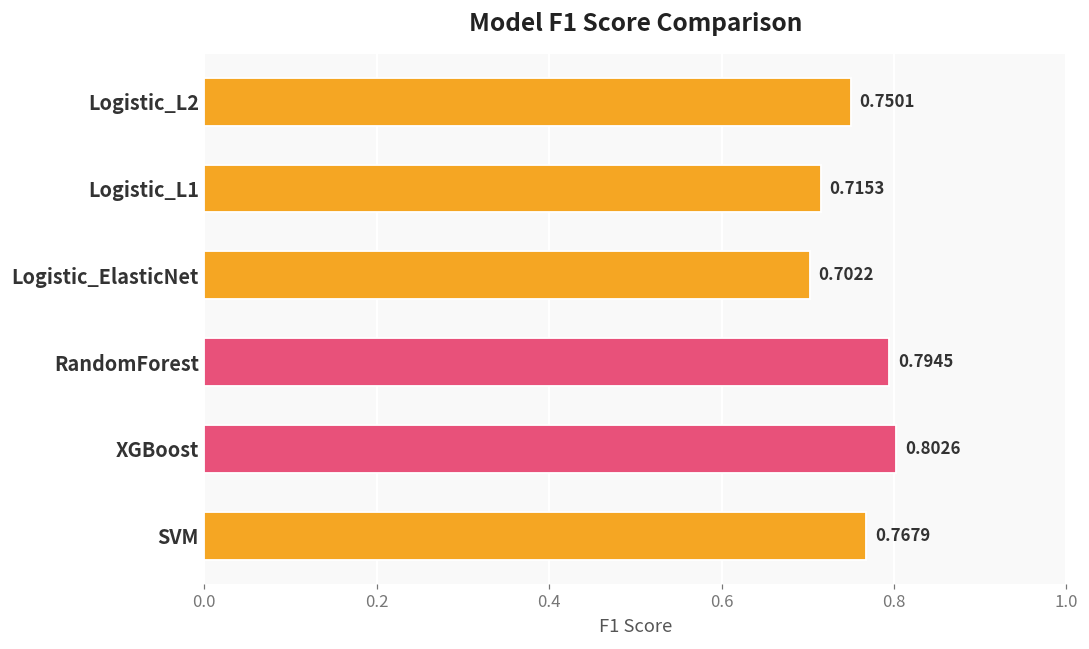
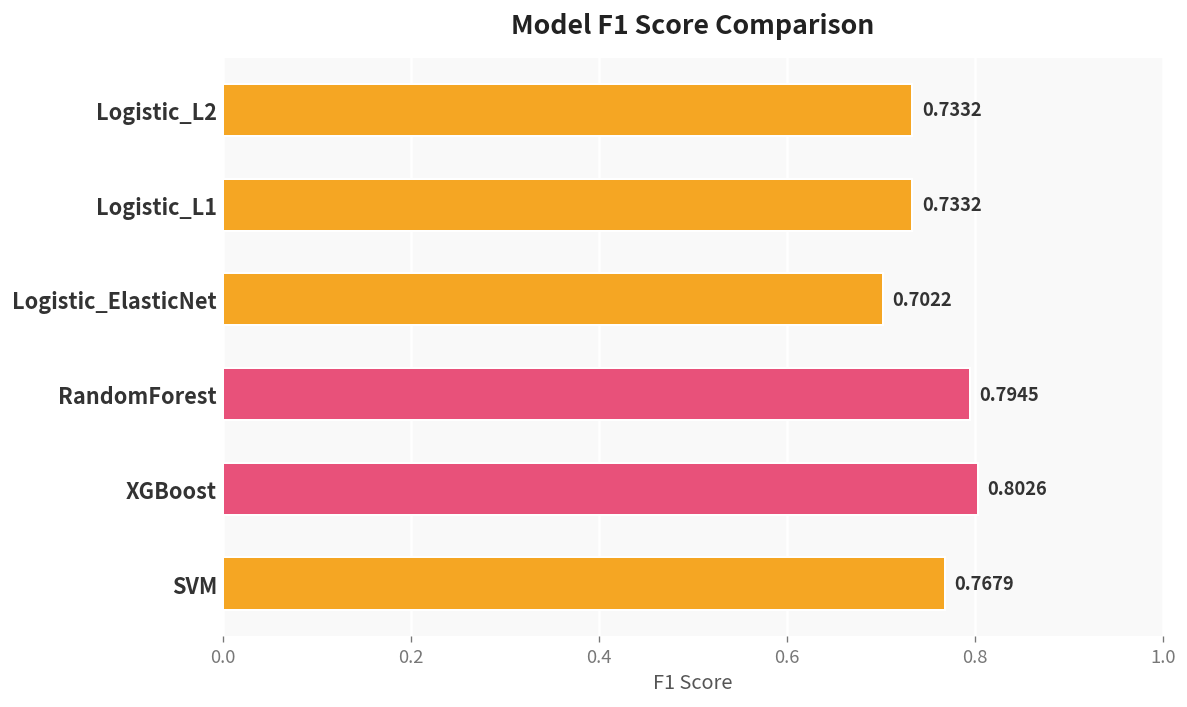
Logistic_L2: 0.7501 -> 0.7332
Logistic_L1: 0.7153 -> 0.7332
